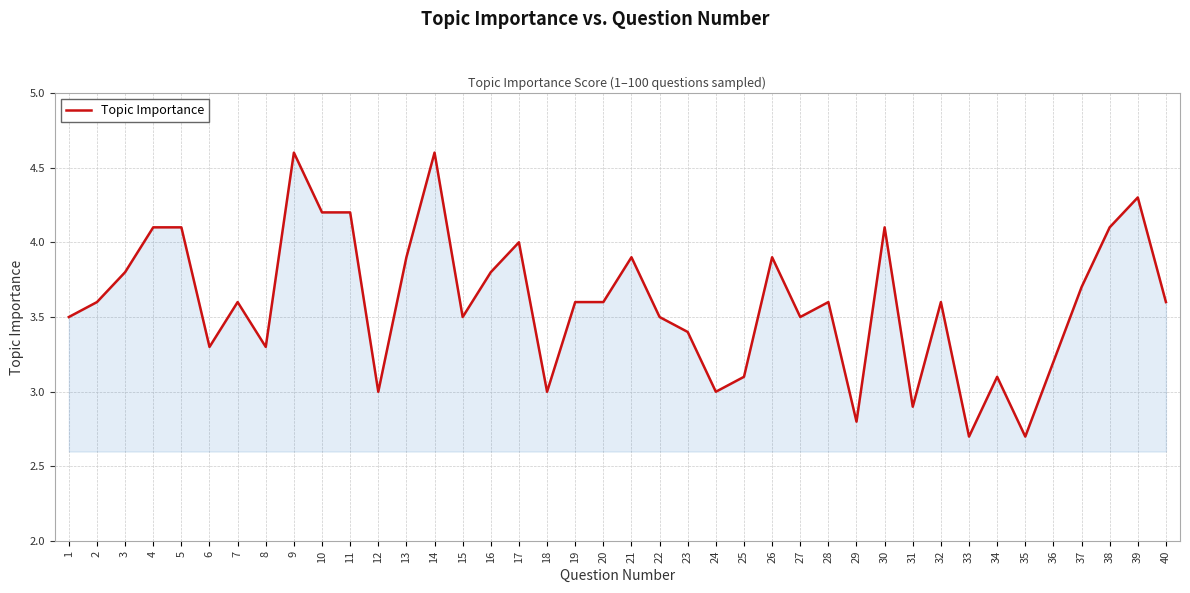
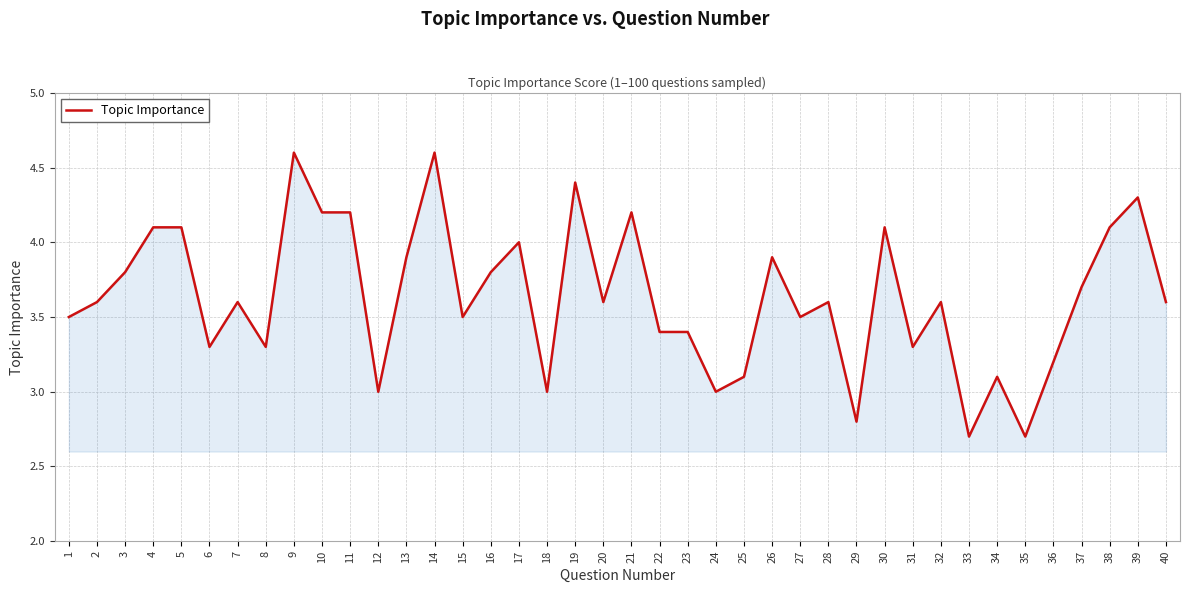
19: 3.6 -> 4.4
21: 3.9 -> 4.2
22: 3.5 -> 3.4
31: 2.9 -> 3.3
